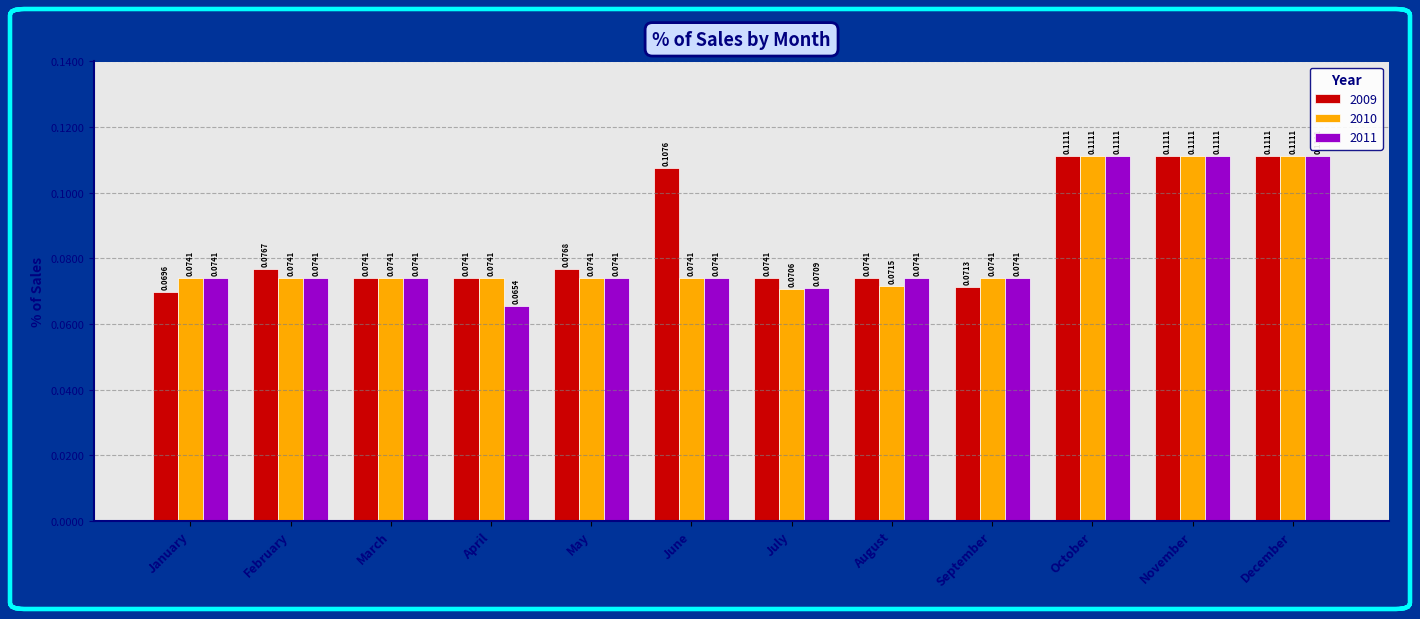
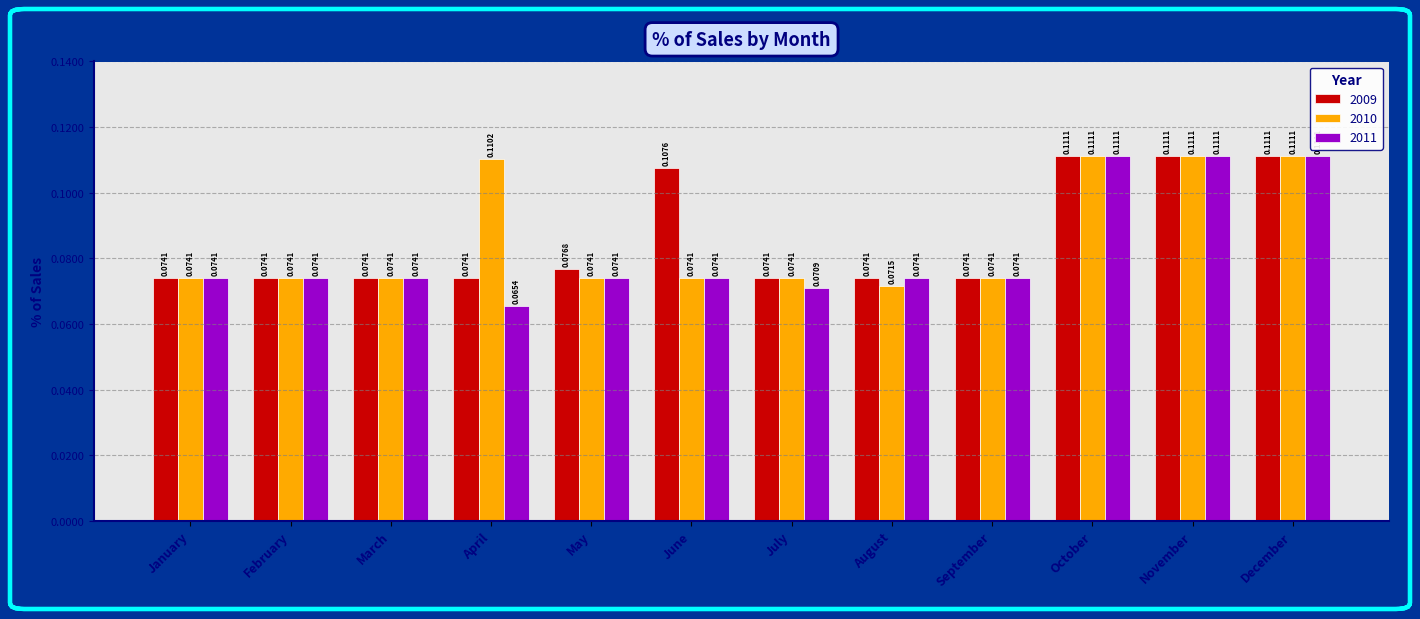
2009, January: 0.0696 -> 0.0741
2009, February: 0.0767 -> 0.0741
2010, April: 0.0741 -> 0.1102
2010, July: 0.0706 -> 0.0741
2009, September: 0.0713 -> 0.0741
